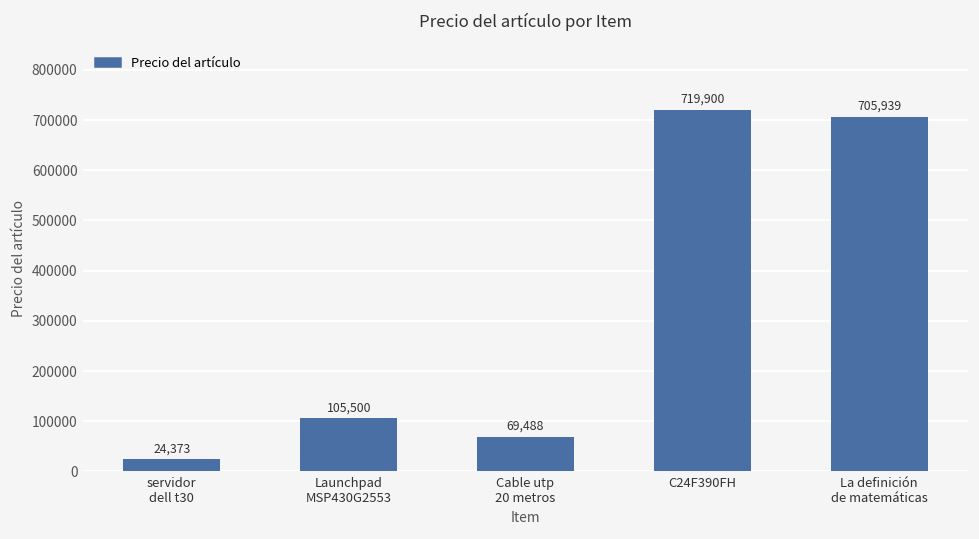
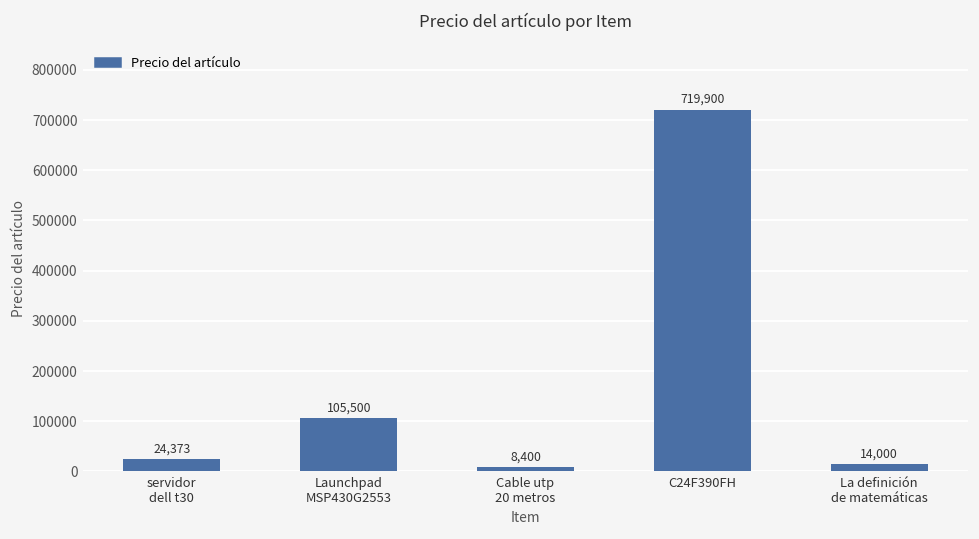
Cable utp 20 metros: 69,488 -> 8,400
La definición de matemáticas: 705,939 -> 14,000
